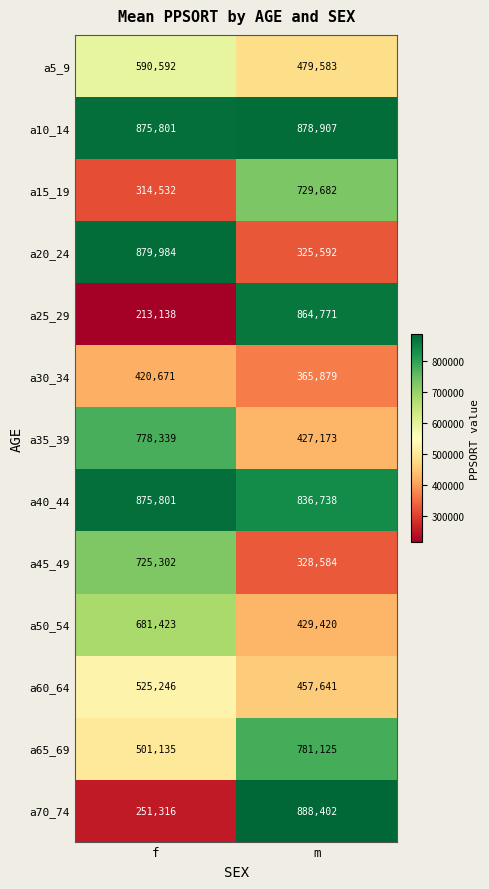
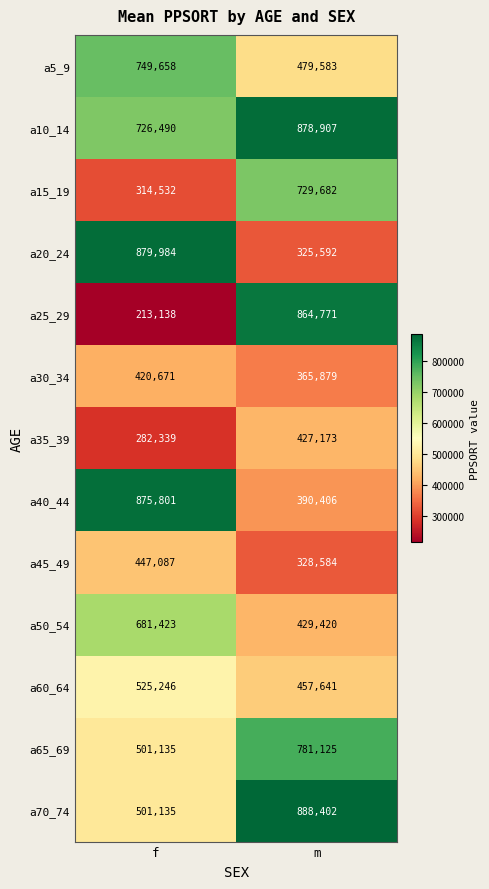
a5_9, f: 590,592 -> 749,658
a10_14, f: 875,801 -> 726,490
a35_39, f: 778,339 -> 282,339
a40_44, m: 836,738 -> 390,406
a45_49, f: 725,302 -> 447,087
a70_74, f: 251,316 -> 501,135
